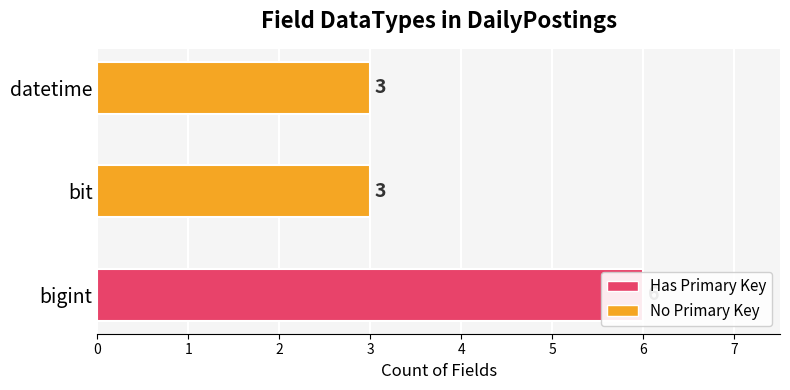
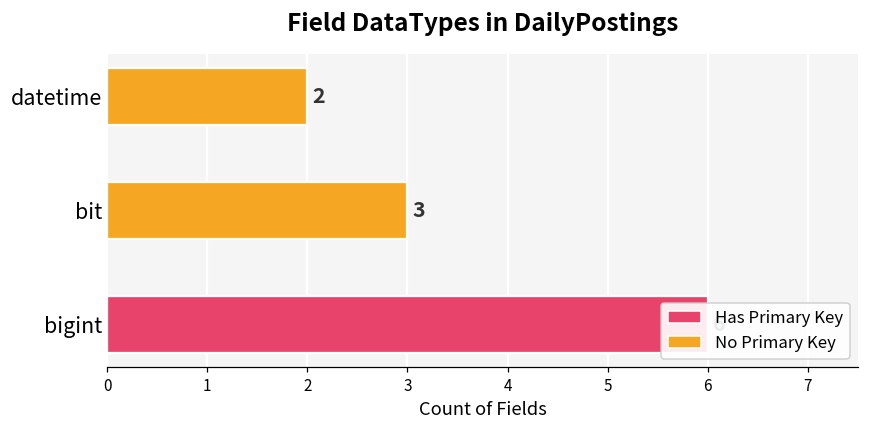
datetime: 3 -> 2
